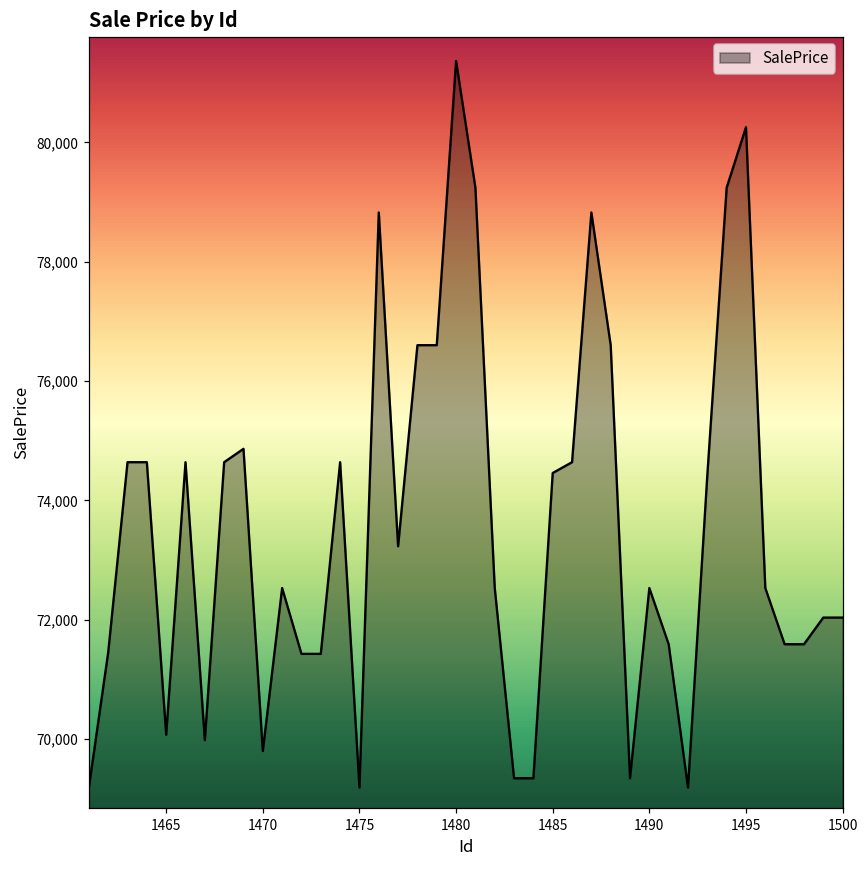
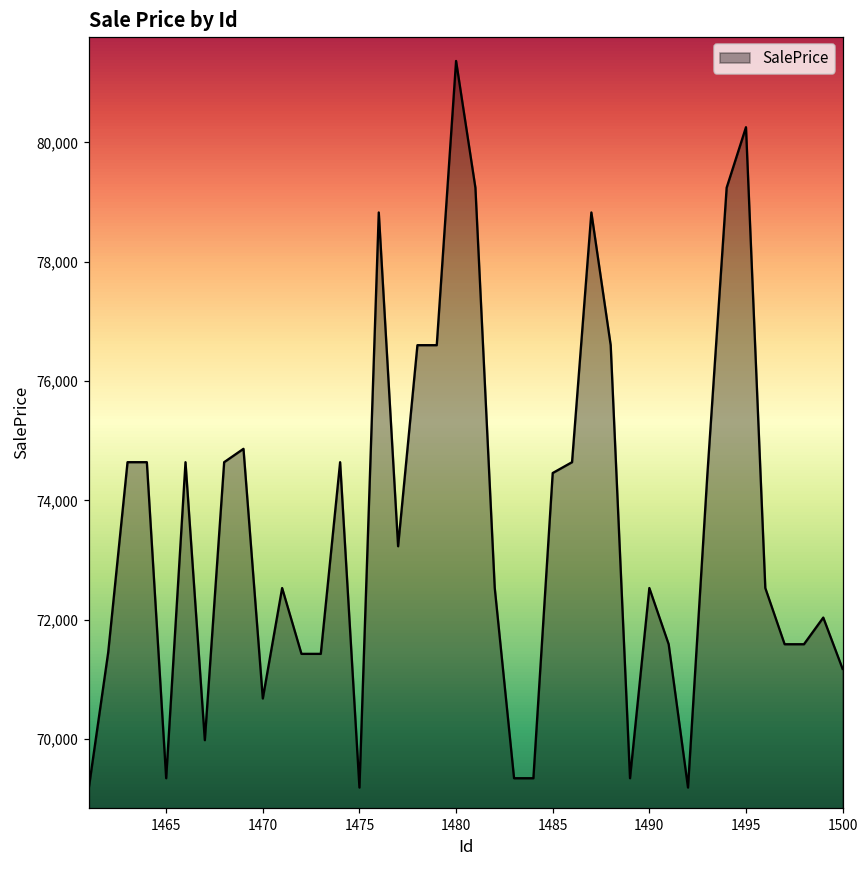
1465: 70,100 -> 69,300
1470: 69,800 -> 70,700
1500: 72,000 -> 71,200
